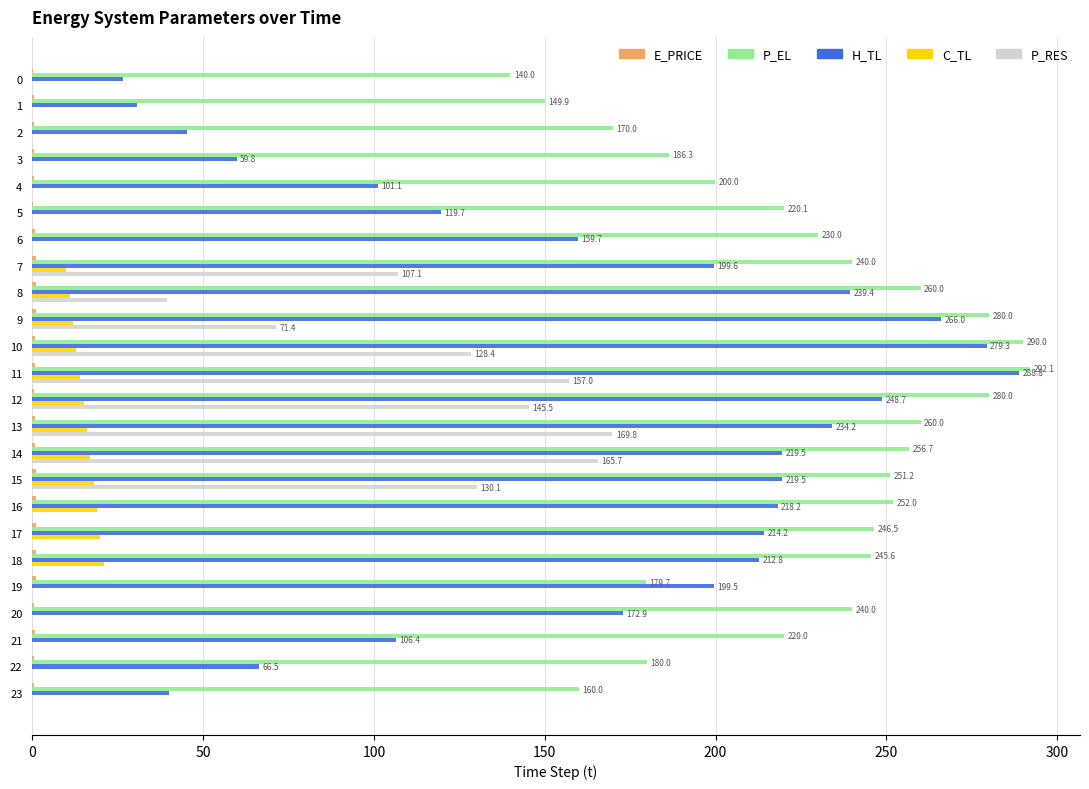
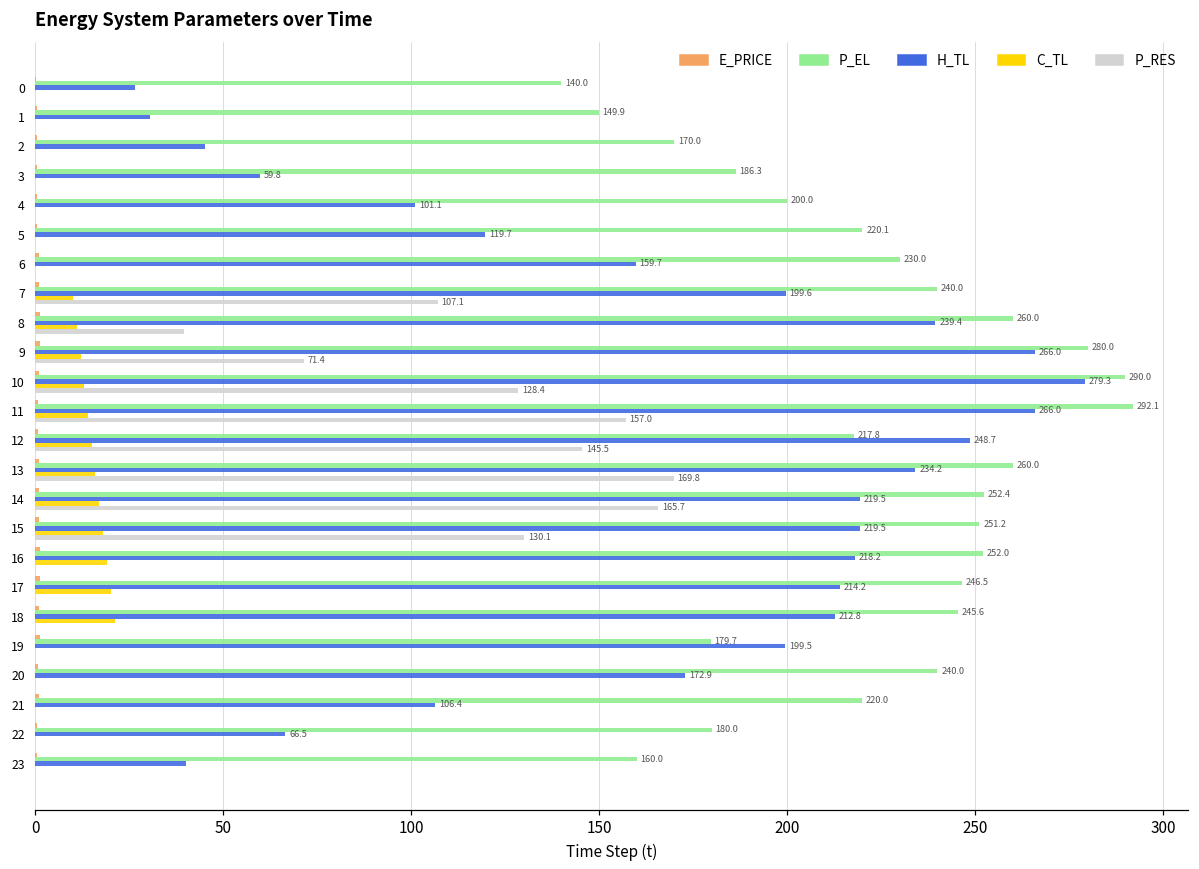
H_TL, 11: 288.8 -> 266.0
P_EL, 12: 280.0 -> 217.8
P_EL, 14: 256.7 -> 252.4
